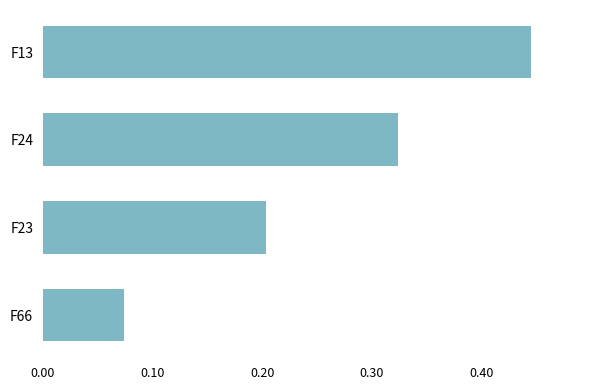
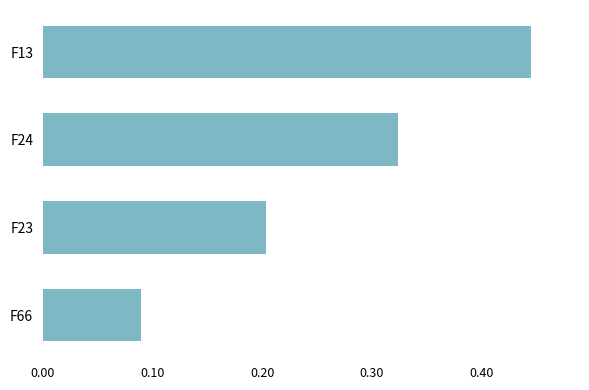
F66: 0.074 -> 0.089
